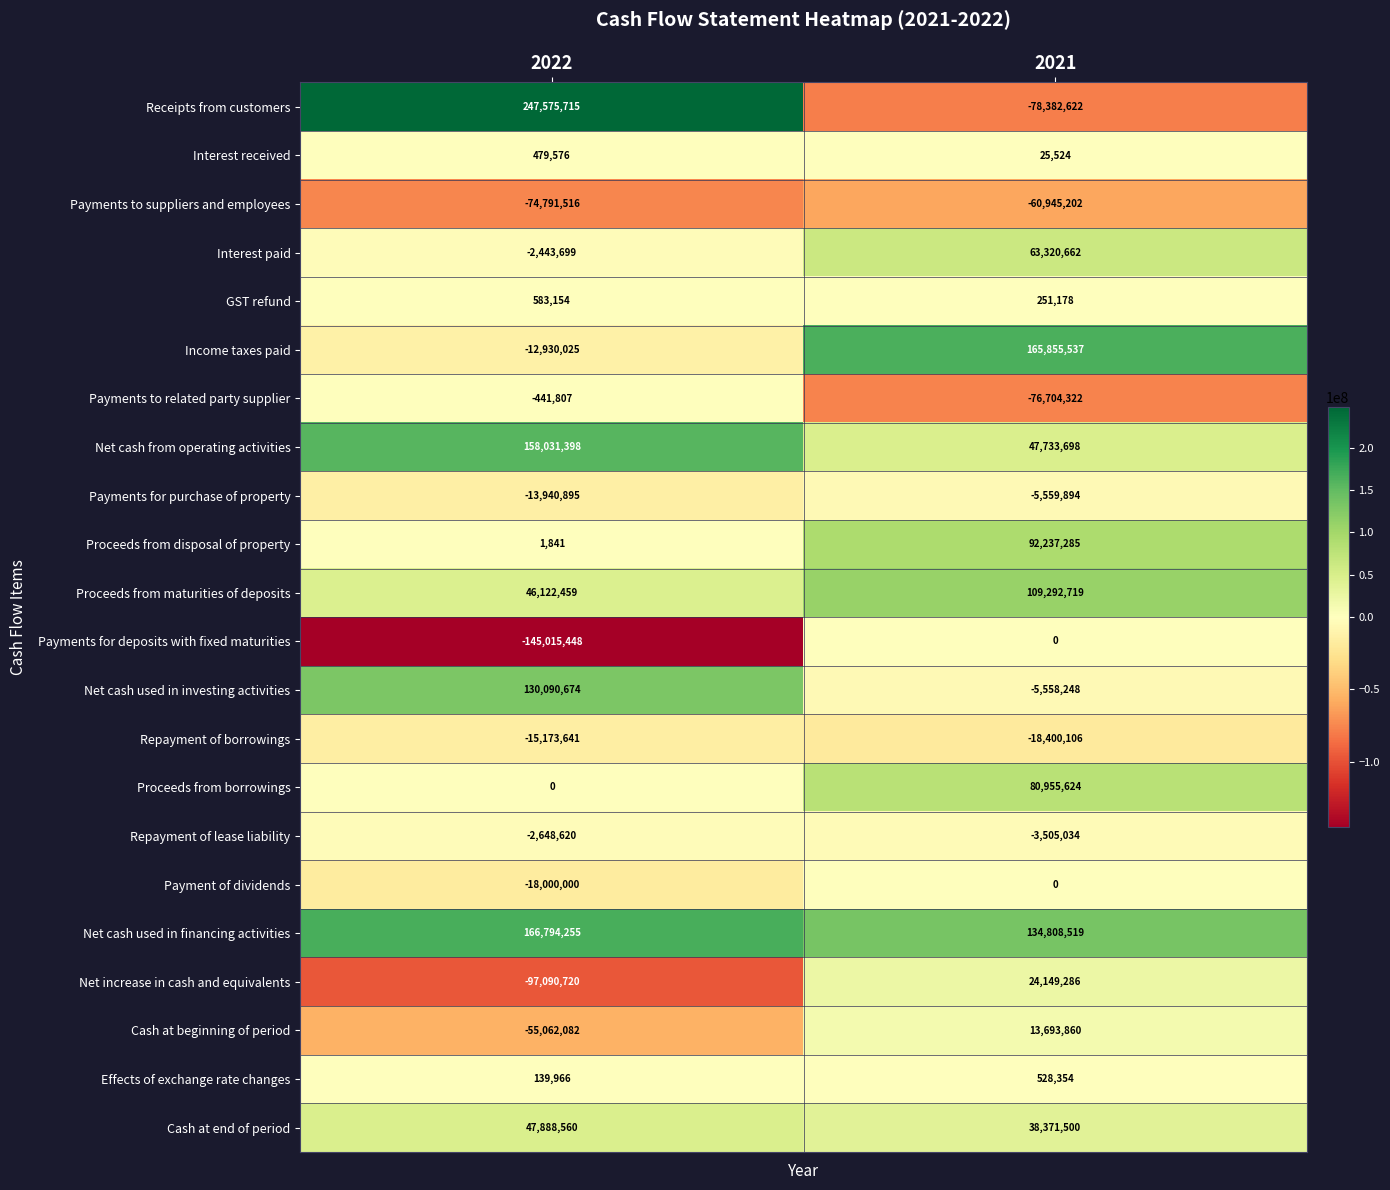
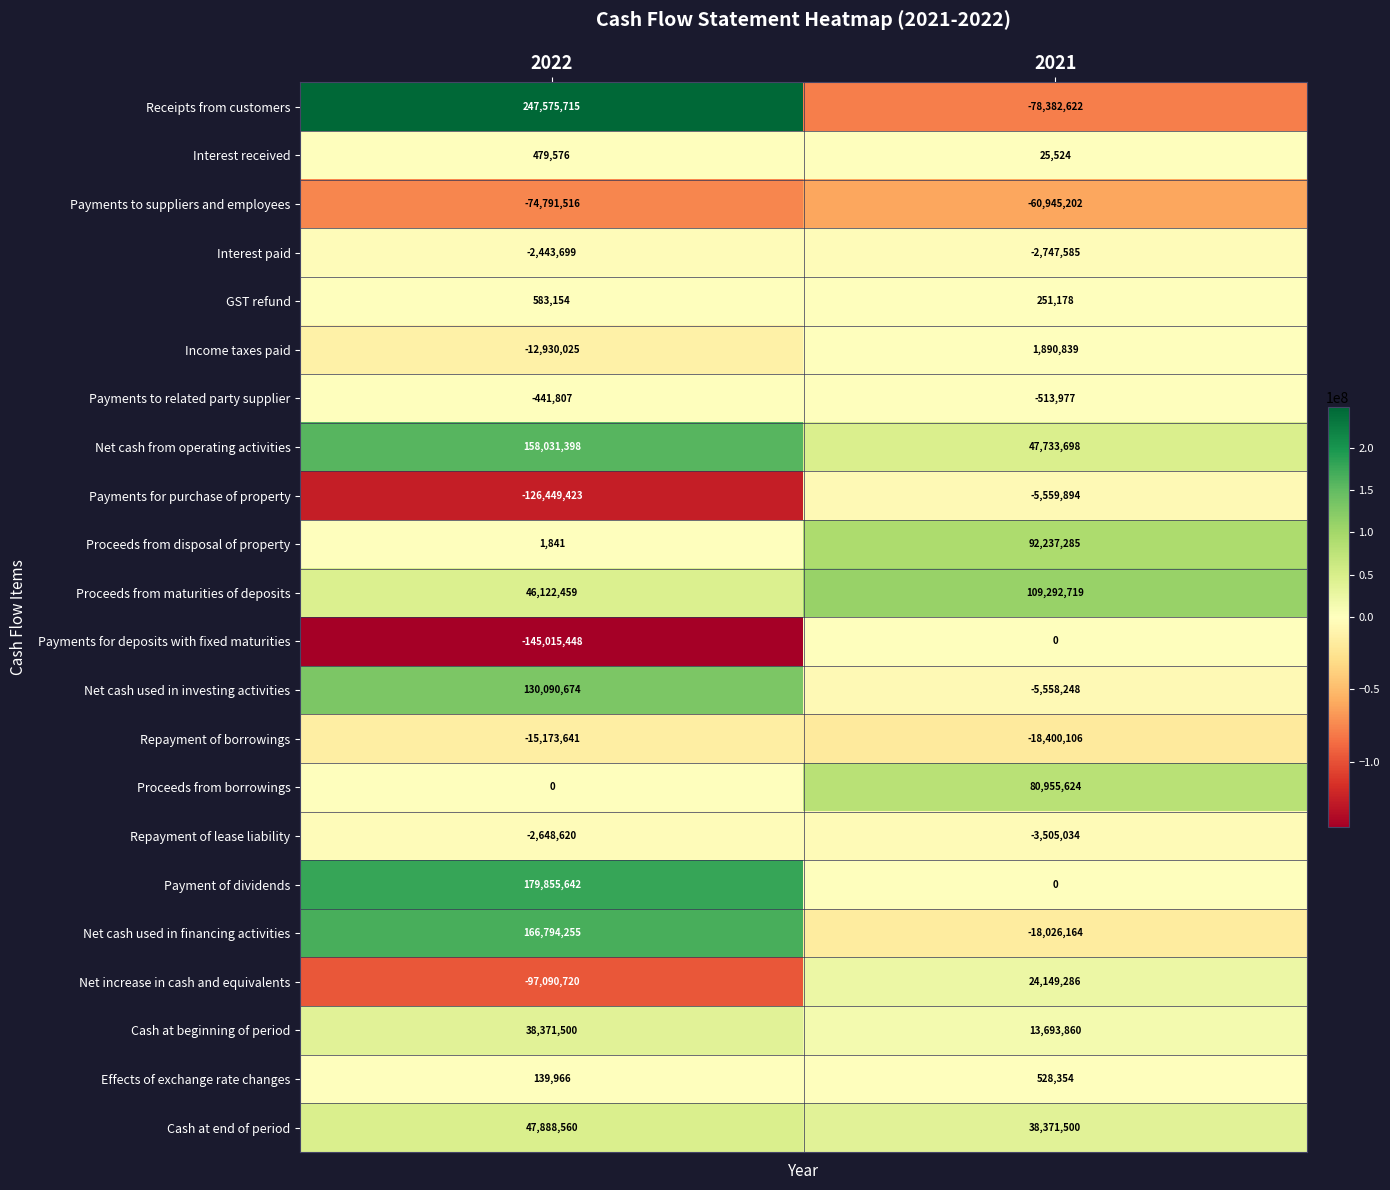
Interest paid, 2021: 63,320,662 -> -2,747,585
Income taxes paid, 2021: 165,855,537 -> 1,890,839
Payments to related party supplier, 2021: -76,704,322 -> -513,977
Payments for purchase of property, 2022: -13,940,895 -> -126,449,423
Payment of dividends, 2022: -18,000,000 -> 179,855,642
Net cash used in financing activities, 2021: 134,808,519 -> -18,026,164
Cash at beginning of period, 2022: -55,062,082 -> 38,371,500
